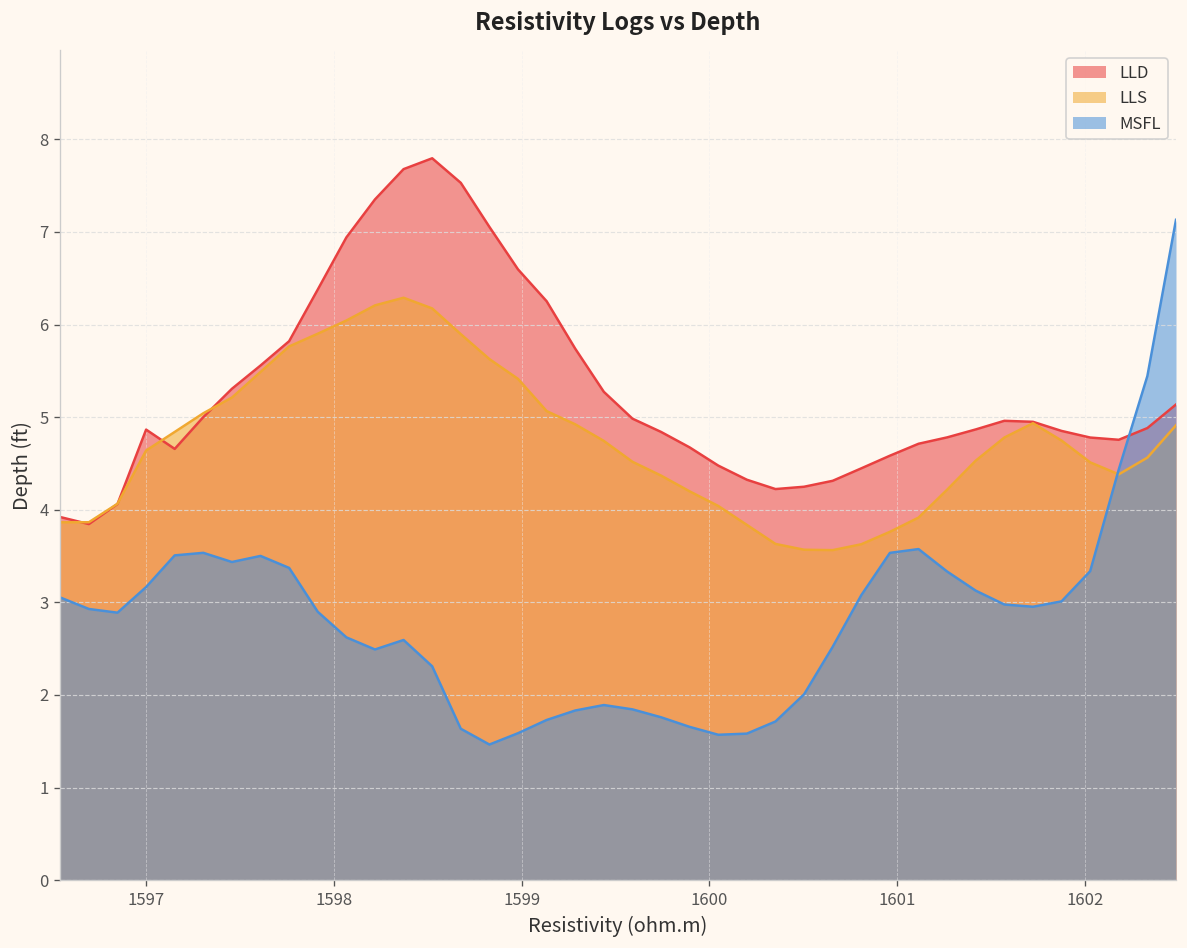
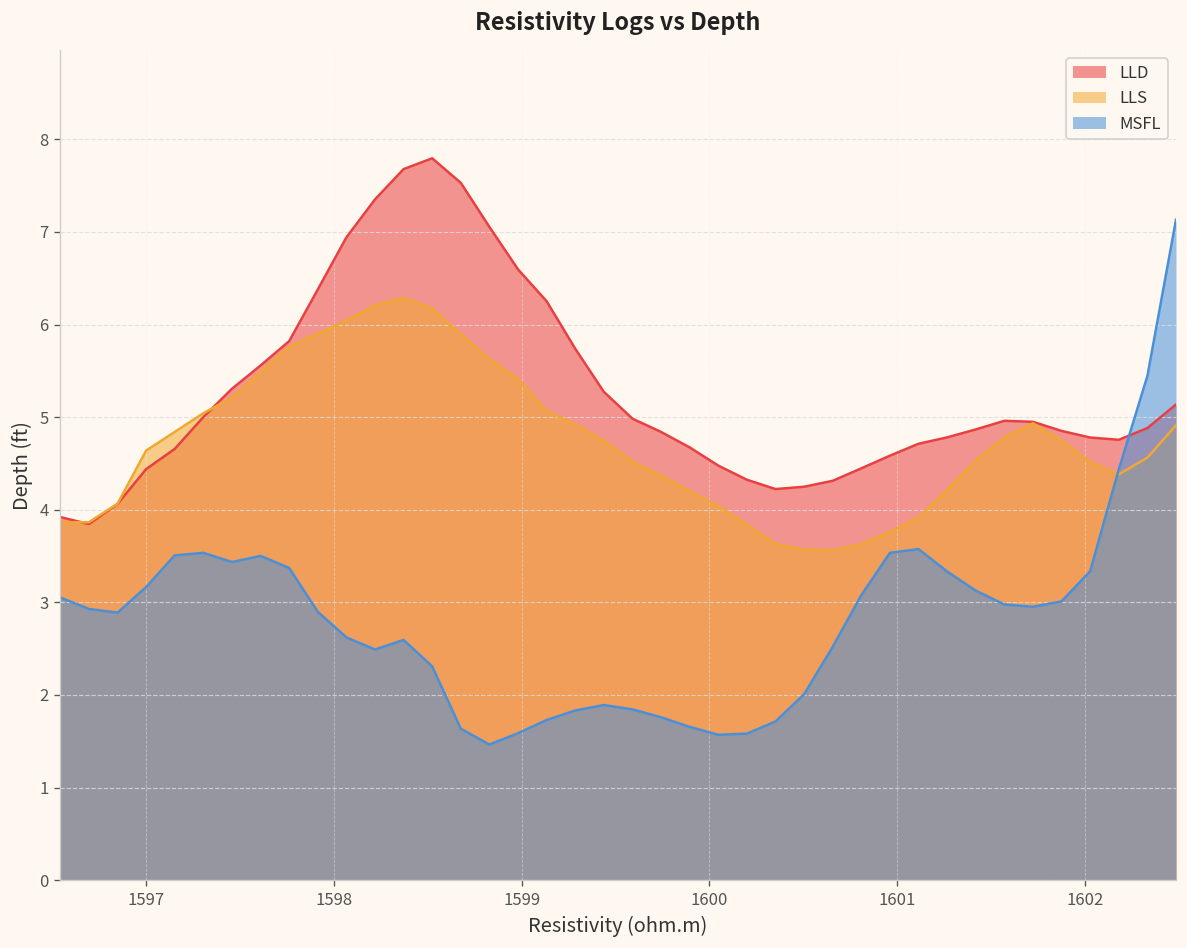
LLD, 1597: 4.9 -> 4.4
